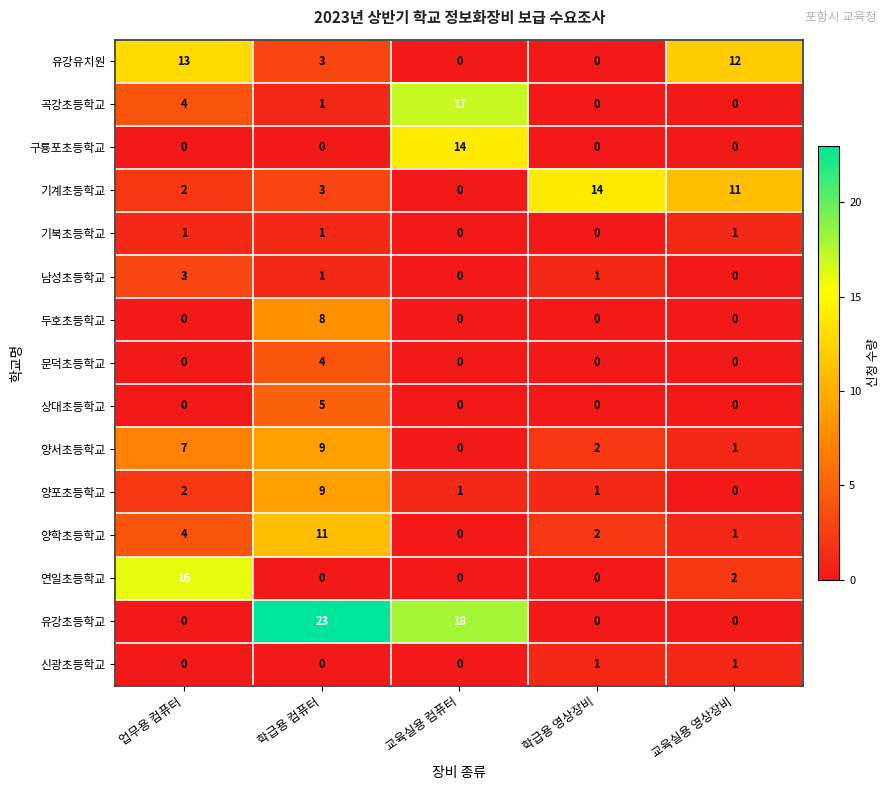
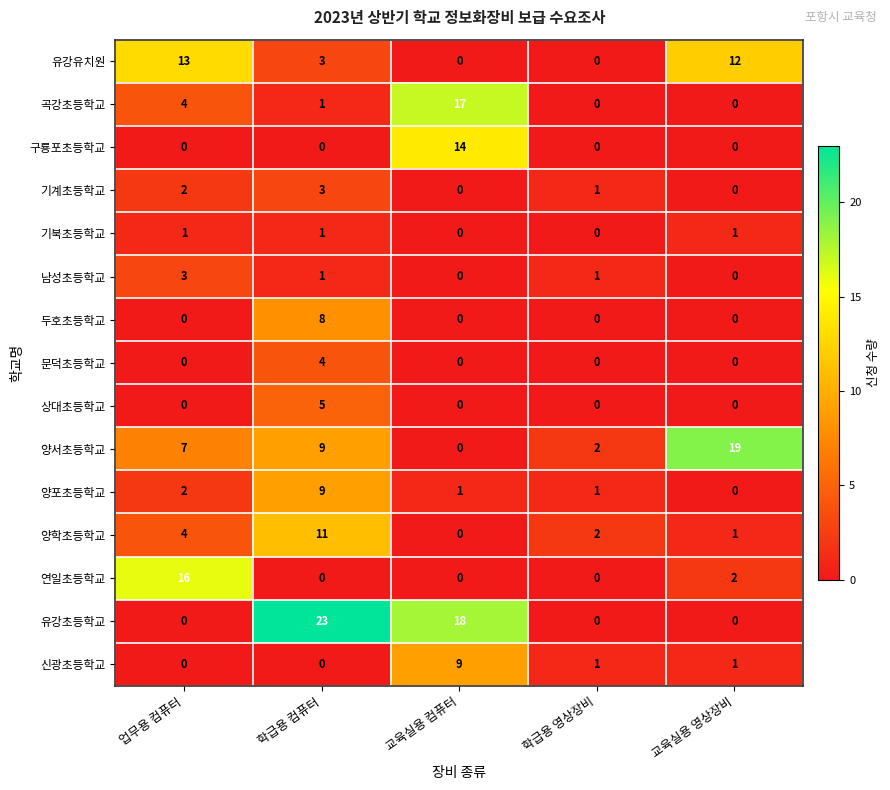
기계초등학교, 학급용 영상장비: 14 -> 1
기계초등학교, 교육실용 영상장비: 11 -> 0
양서초등학교, 교육실용 영상장비: 1 -> 19
신광초등학교, 교육실용 컴퓨터: 0 -> 9
